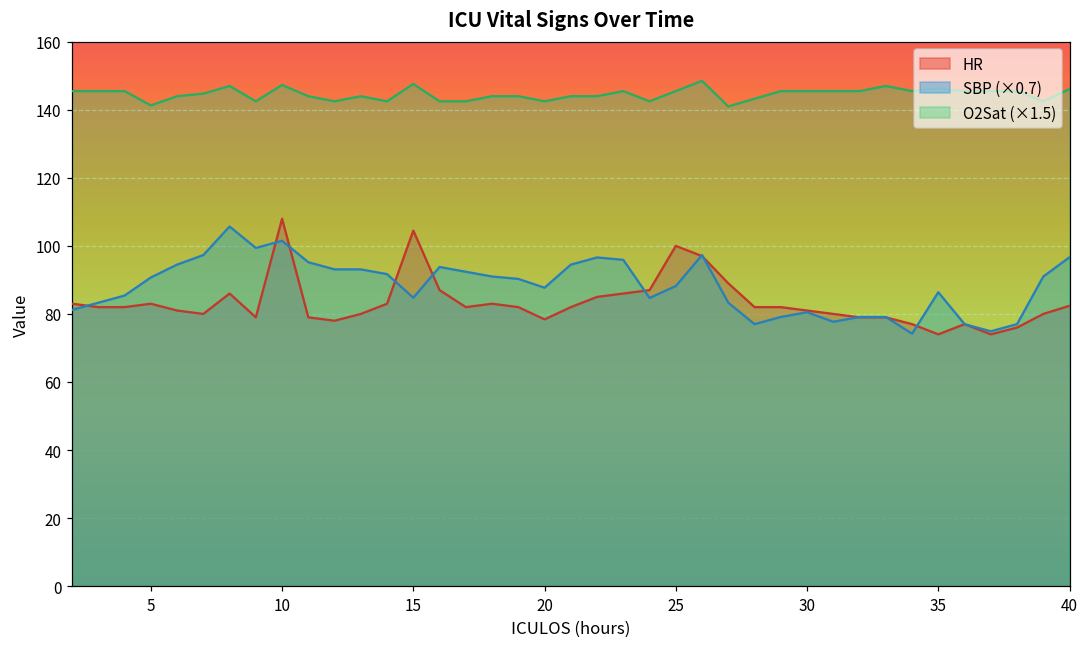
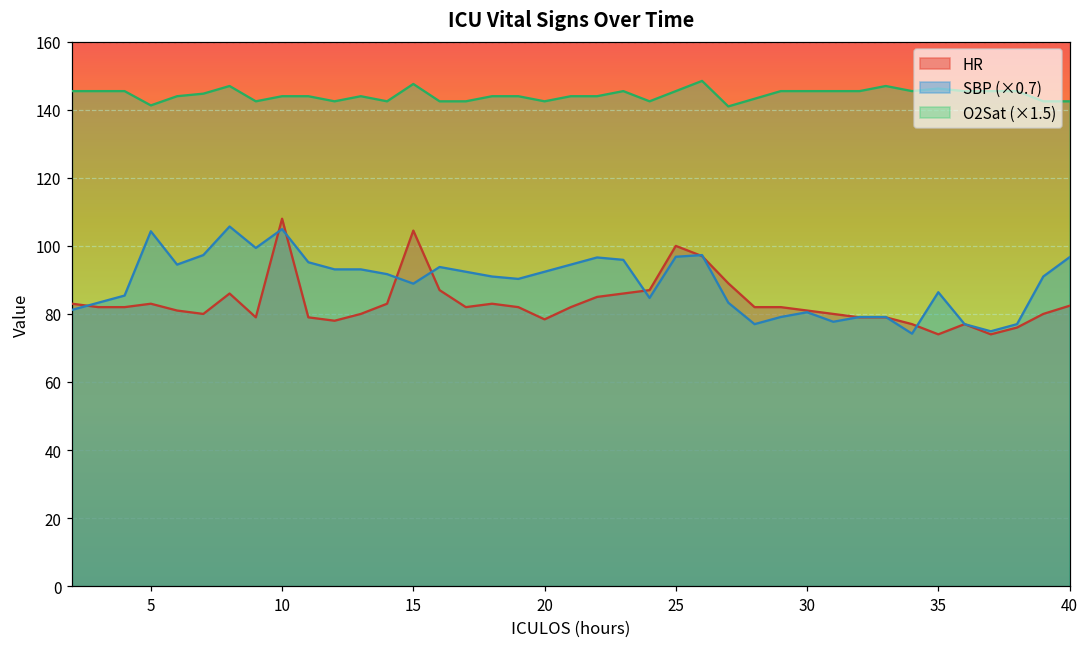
SBP (×0.7), 5: 91 -> 104
SBP (×0.7), 10: 102 -> 105
O2Sat (×1.5), 10: 147 -> 144
SBP (×0.7), 15: 85 -> 89
SBP (×0.7), 20: 88 -> 92
SBP (×0.7), 25: 88 -> 97
O2Sat (×1.5), 40: 146 -> 143
